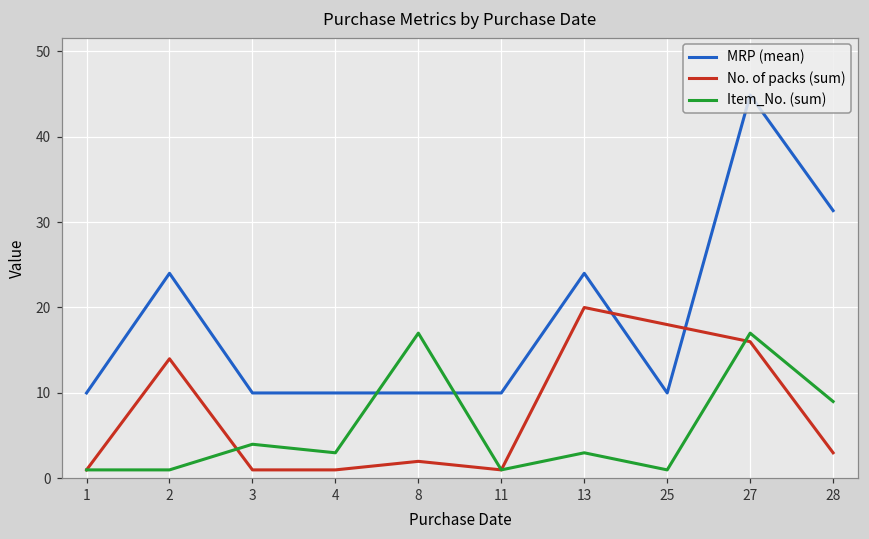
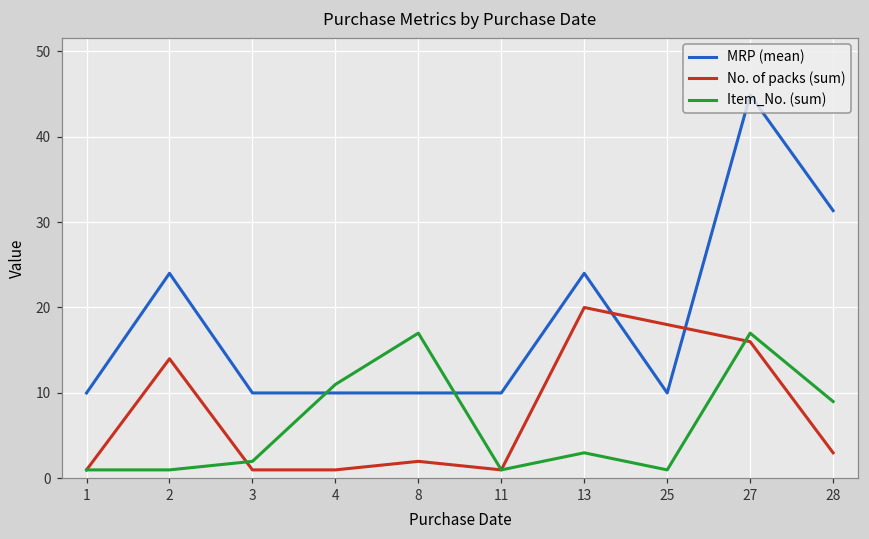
Item_No. (sum), 3: 4 -> 2
Item_No. (sum), 4: 3 -> 11
